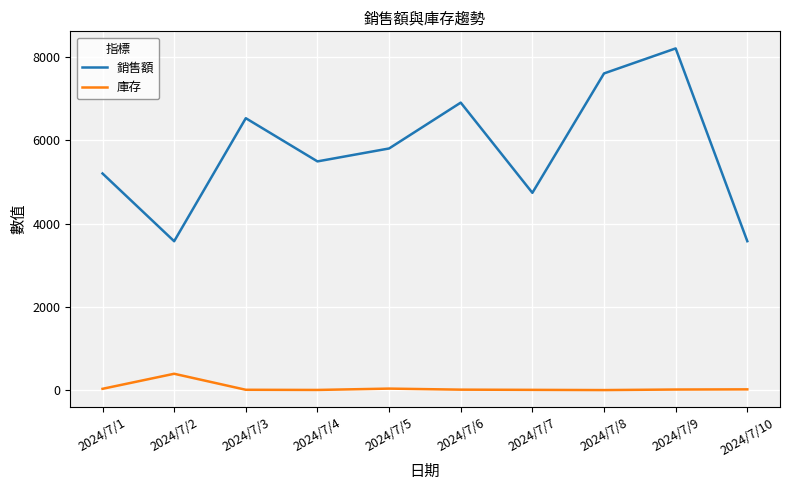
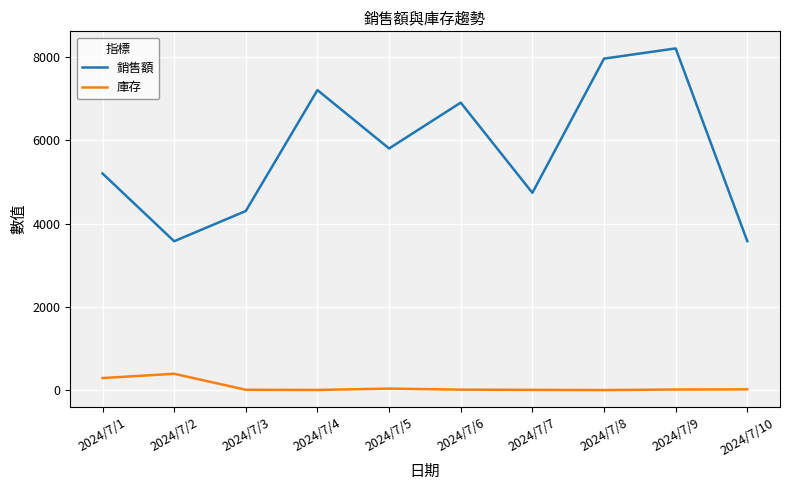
庫存, 2024/7/1: 0 -> 300
銷售額, 2024/7/3: 6500 -> 4300
銷售額, 2024/7/4: 5500 -> 7200
銷售額, 2024/7/8: 7600 -> 8000
